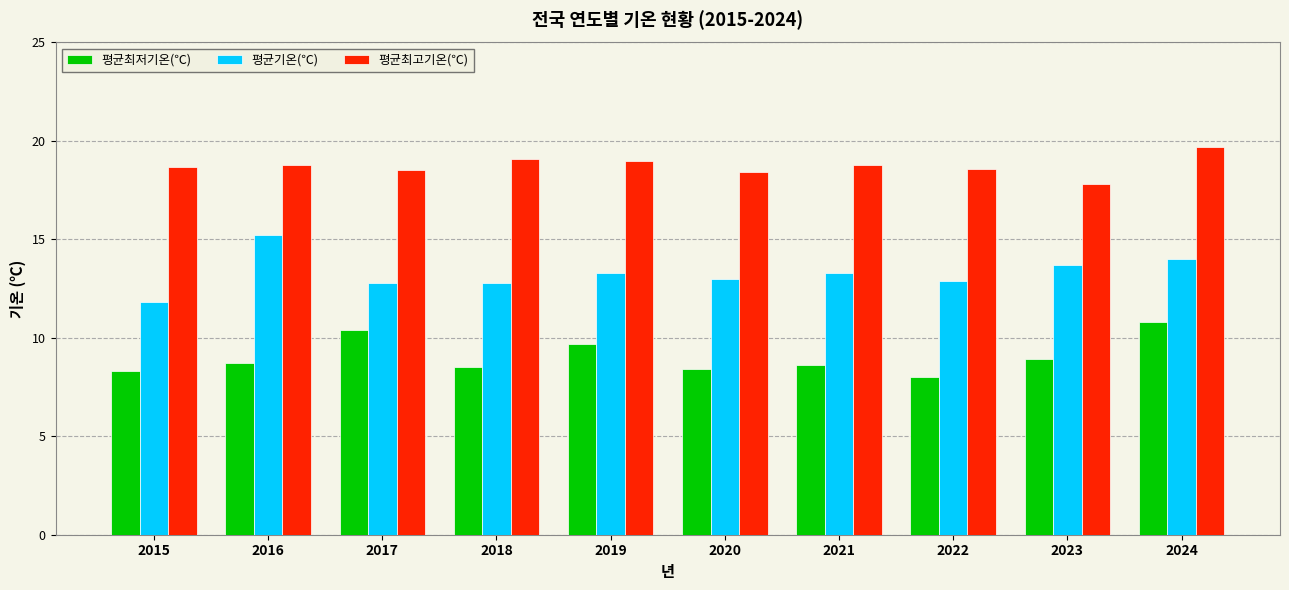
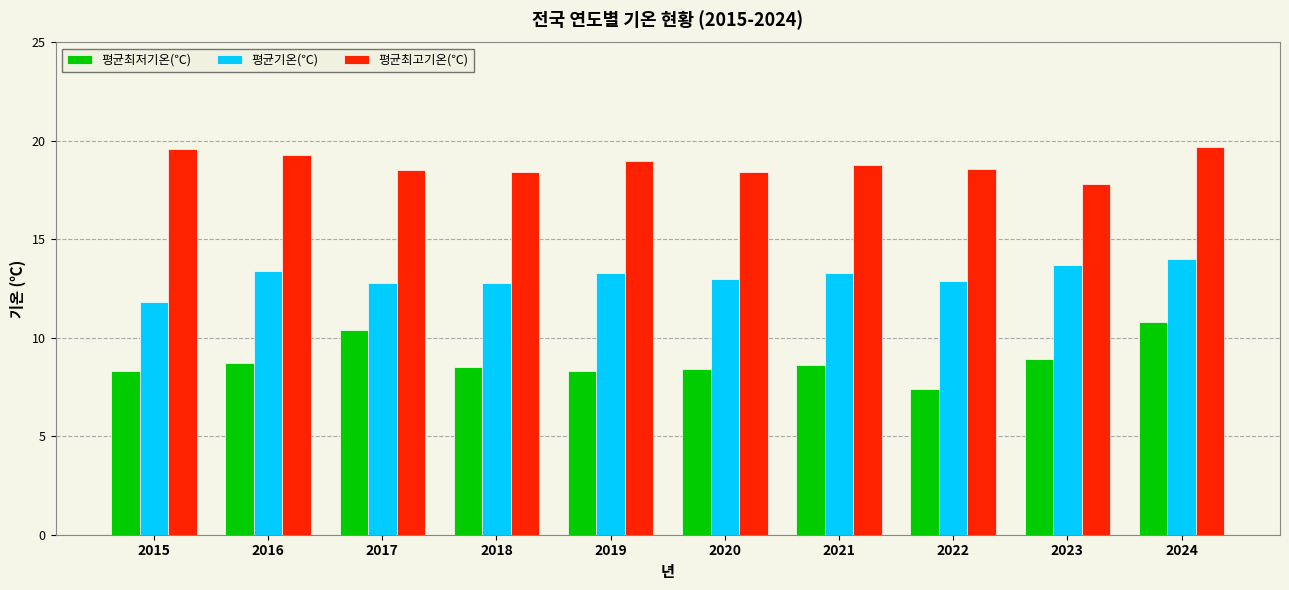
평균최고기온(℃), 2015: 18.7 -> 19.6
평균기온(℃), 2016: 15.2 -> 13.4
평균최고기온(℃), 2016: 18.8 -> 19.3
평균최고기온(℃), 2018: 19.1 -> 18.4
평균최저기온(℃), 2019: 9.7 -> 8.3
평균최저기온(℃), 2022: 8.0 -> 7.4
